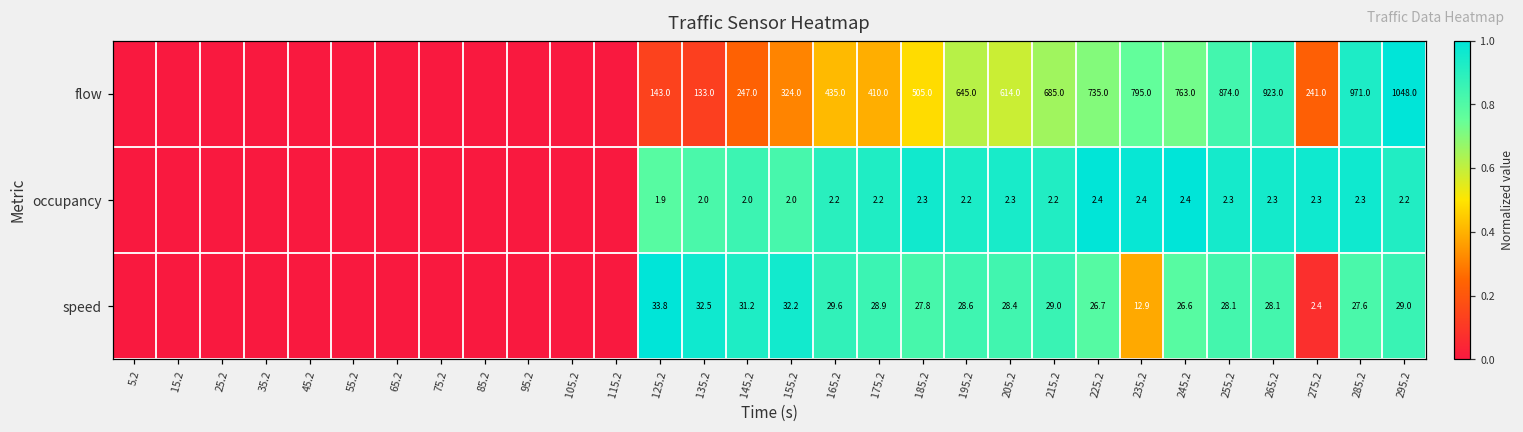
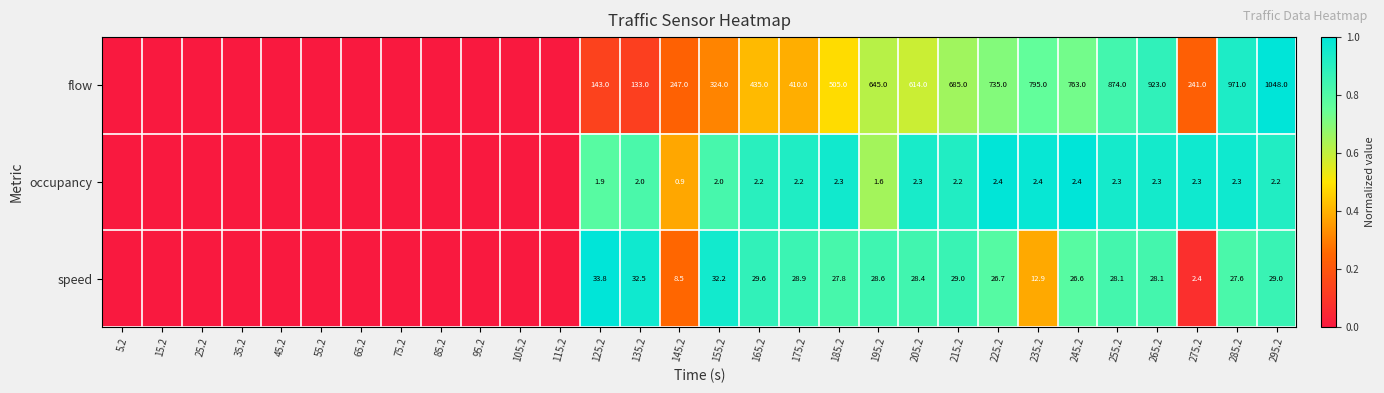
occupancy, 145.2: 2.0 -> 0.9
occupancy, 195.2: 2.2 -> 1.6
speed, 145.2: 31.2 -> 8.5
